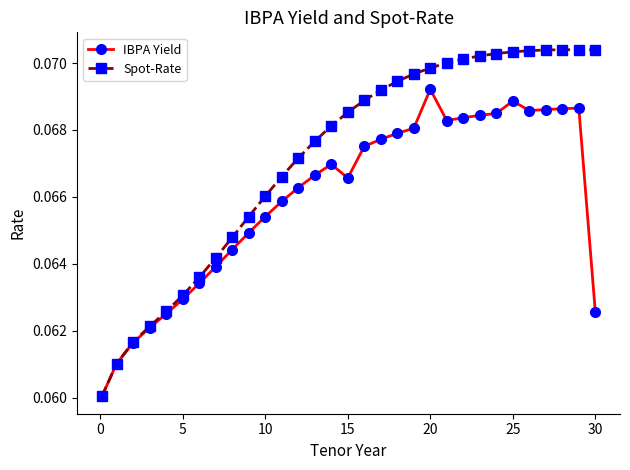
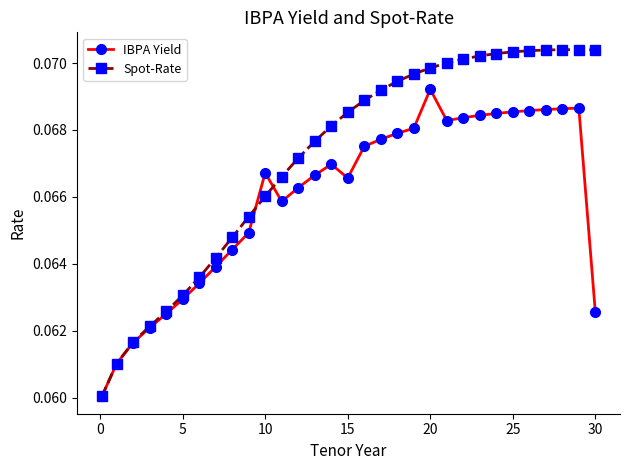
IBPA Yield, 10: 0.0654 -> 0.0667
IBPA Yield, 25: 0.0689 -> 0.0685
